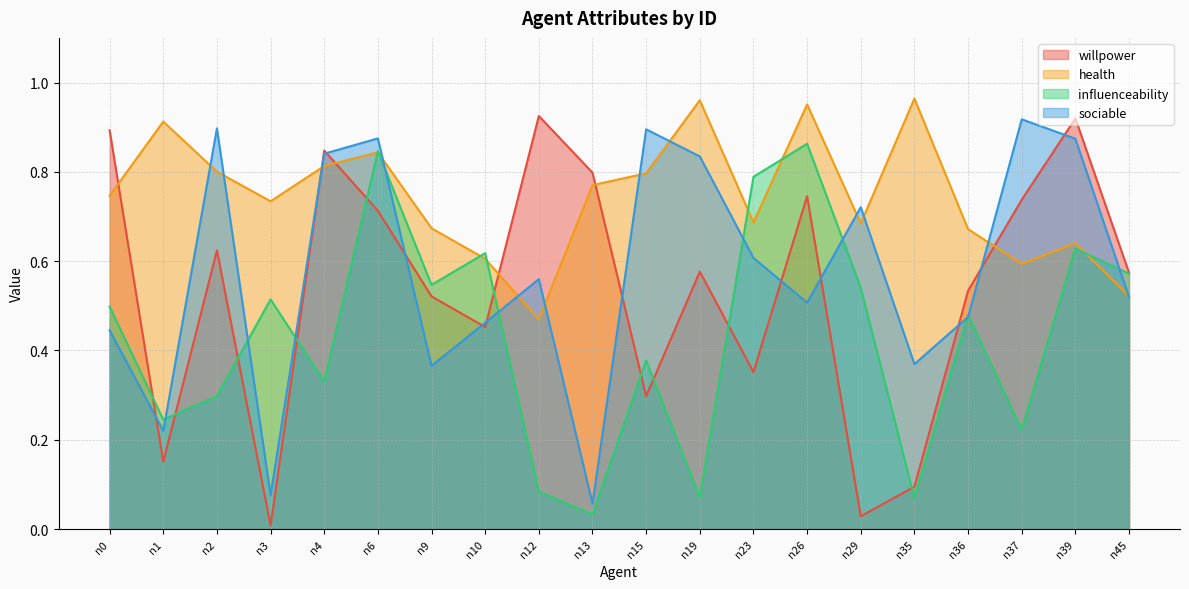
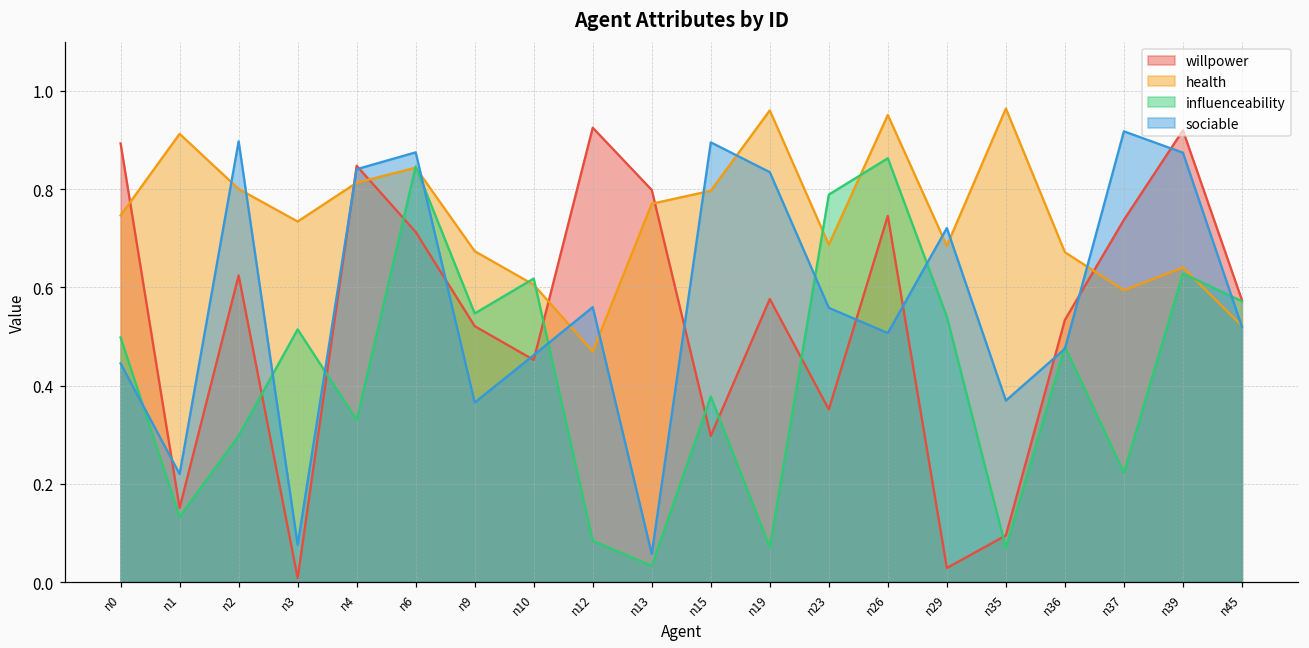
influenceability, n1: 0.24 -> 0.13
sociable, n23: 0.61 -> 0.56
